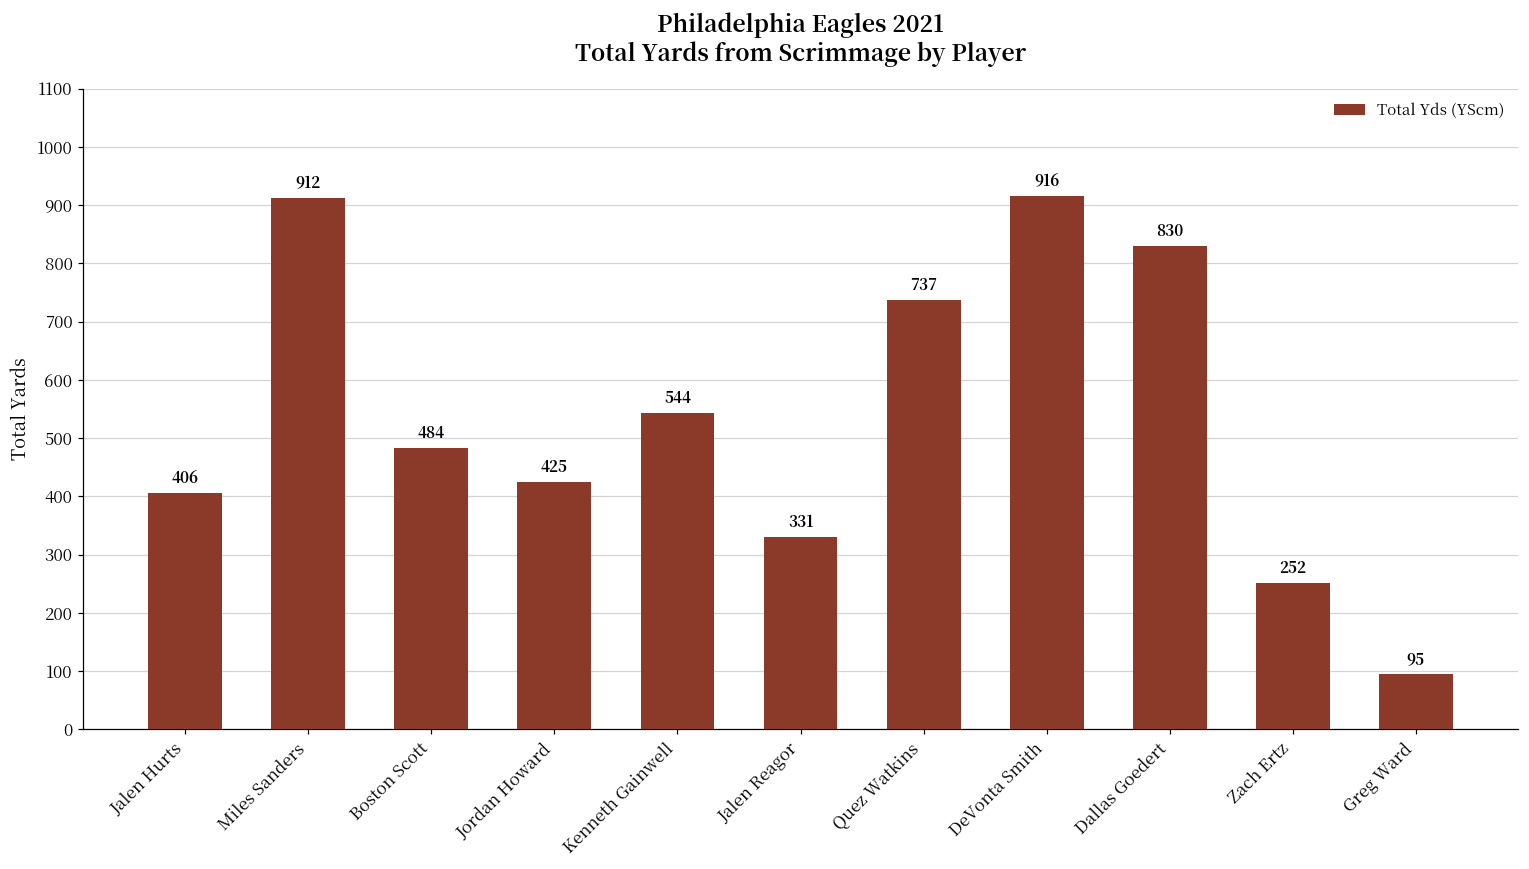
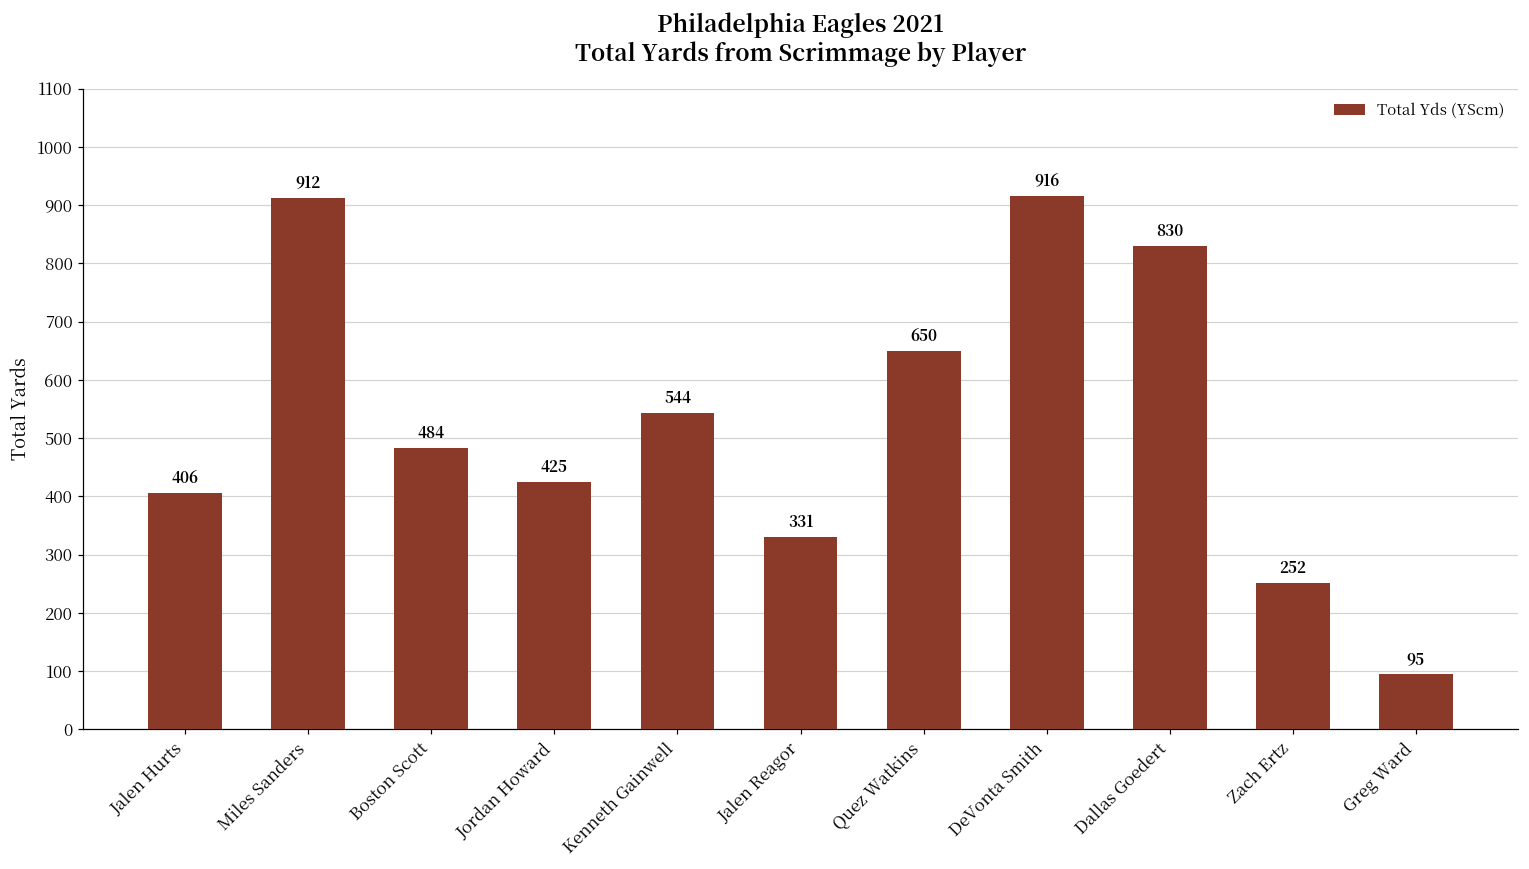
Quez Watkins: 737 -> 650
